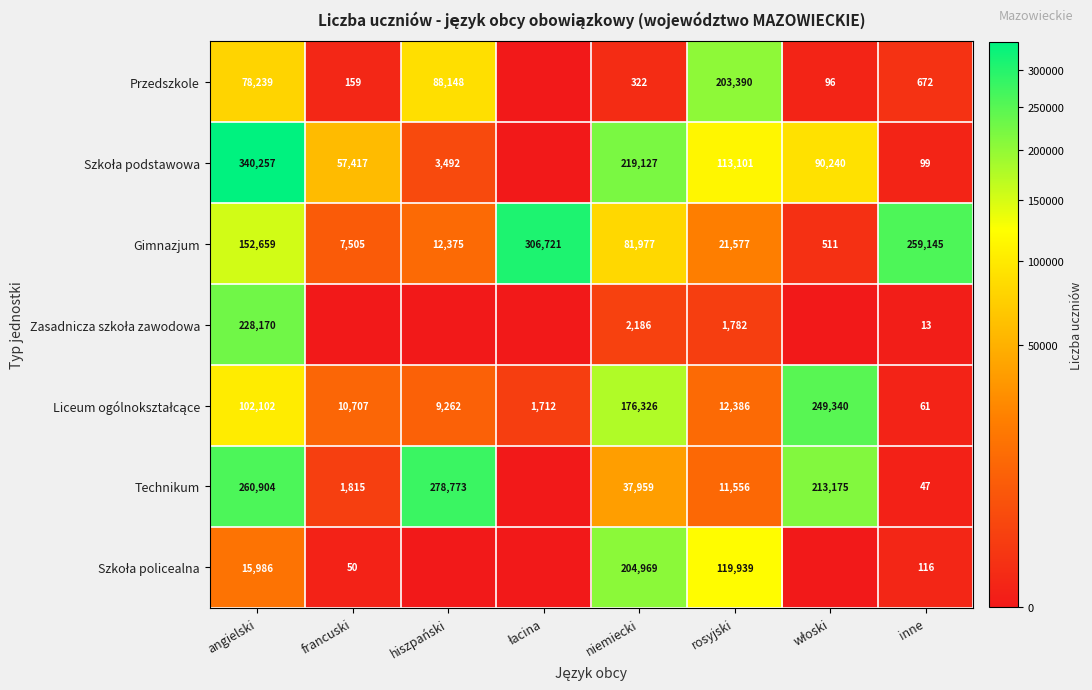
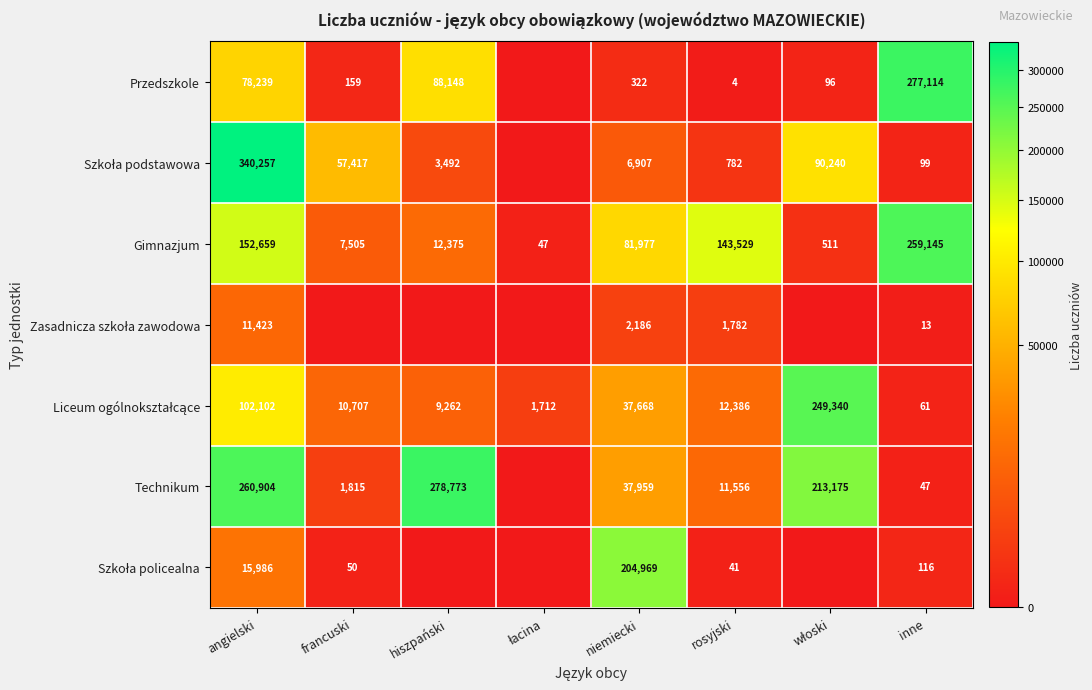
Przedszkole, rosyjski: 203,390 -> 4
Przedszkole, inne: 672 -> 277,114
Szkoła podstawowa, niemiecki: 219,127 -> 6,907
Szkoła podstawowa, rosyjski: 113,101 -> 782
Gimnazjum, łacina: 306,721 -> 47
Gimnazjum, rosyjski: 21,577 -> 143,529
Zasadnicza szkoła zawodowa, angielski: 228,170 -> 11,423
Liceum ogólnokształcące, niemiecki: 176,326 -> 37,668
Szkoła policealna, rosyjski: 119,939 -> 41
